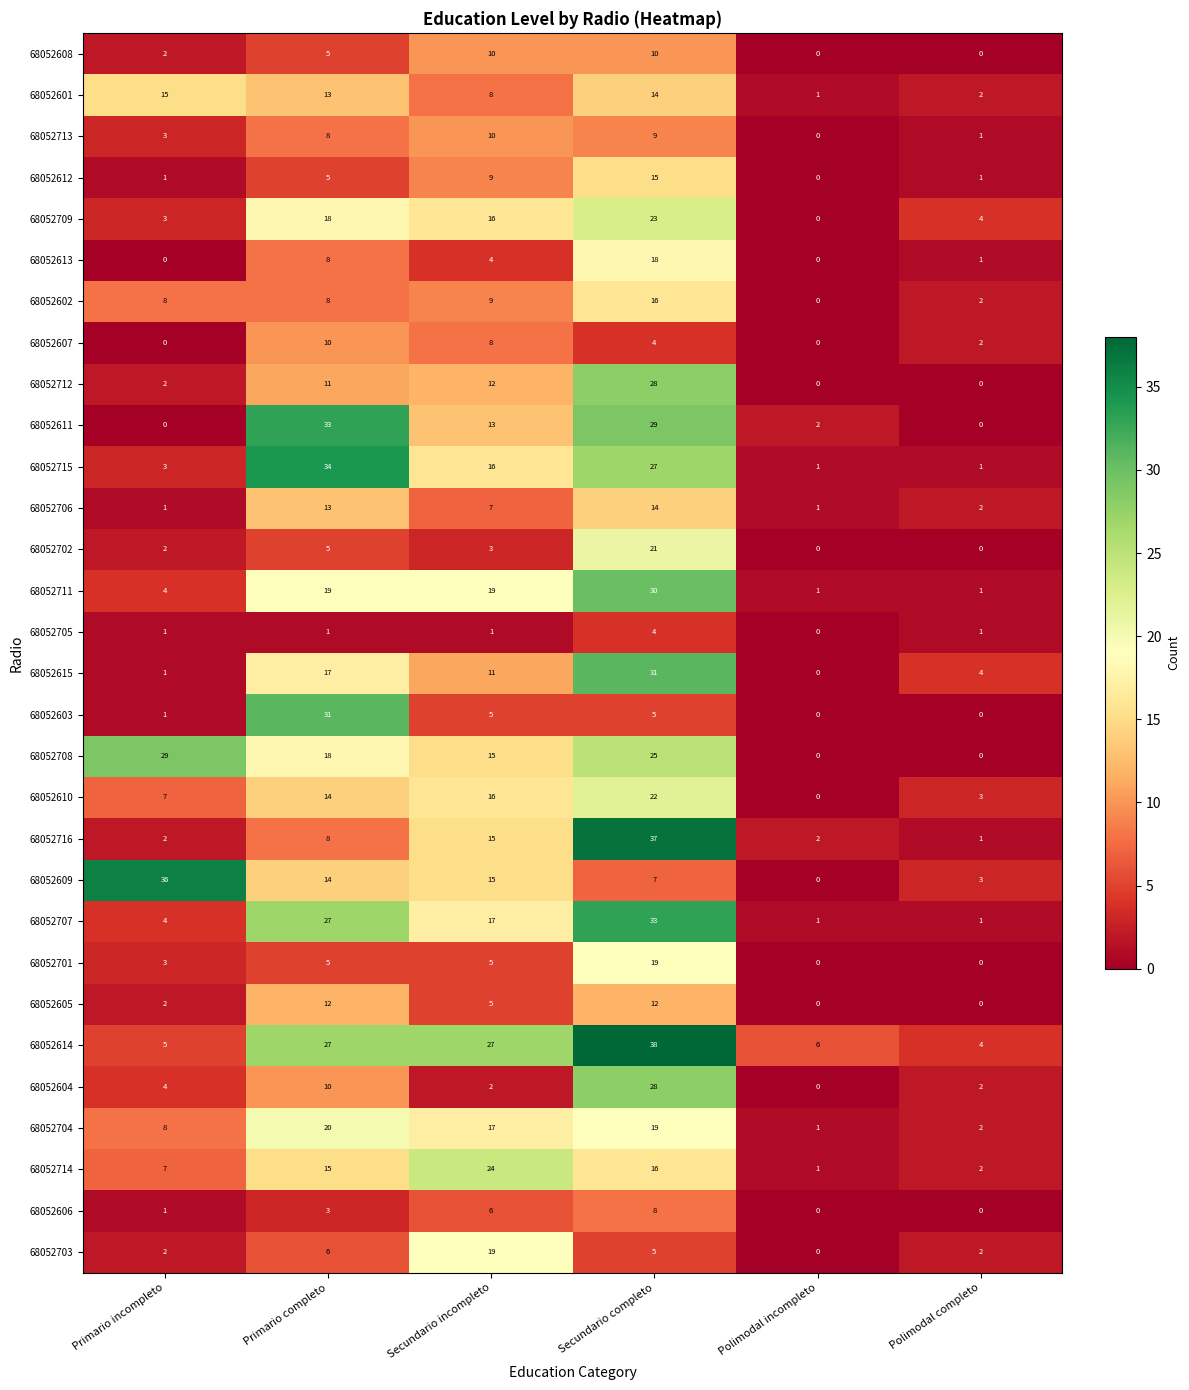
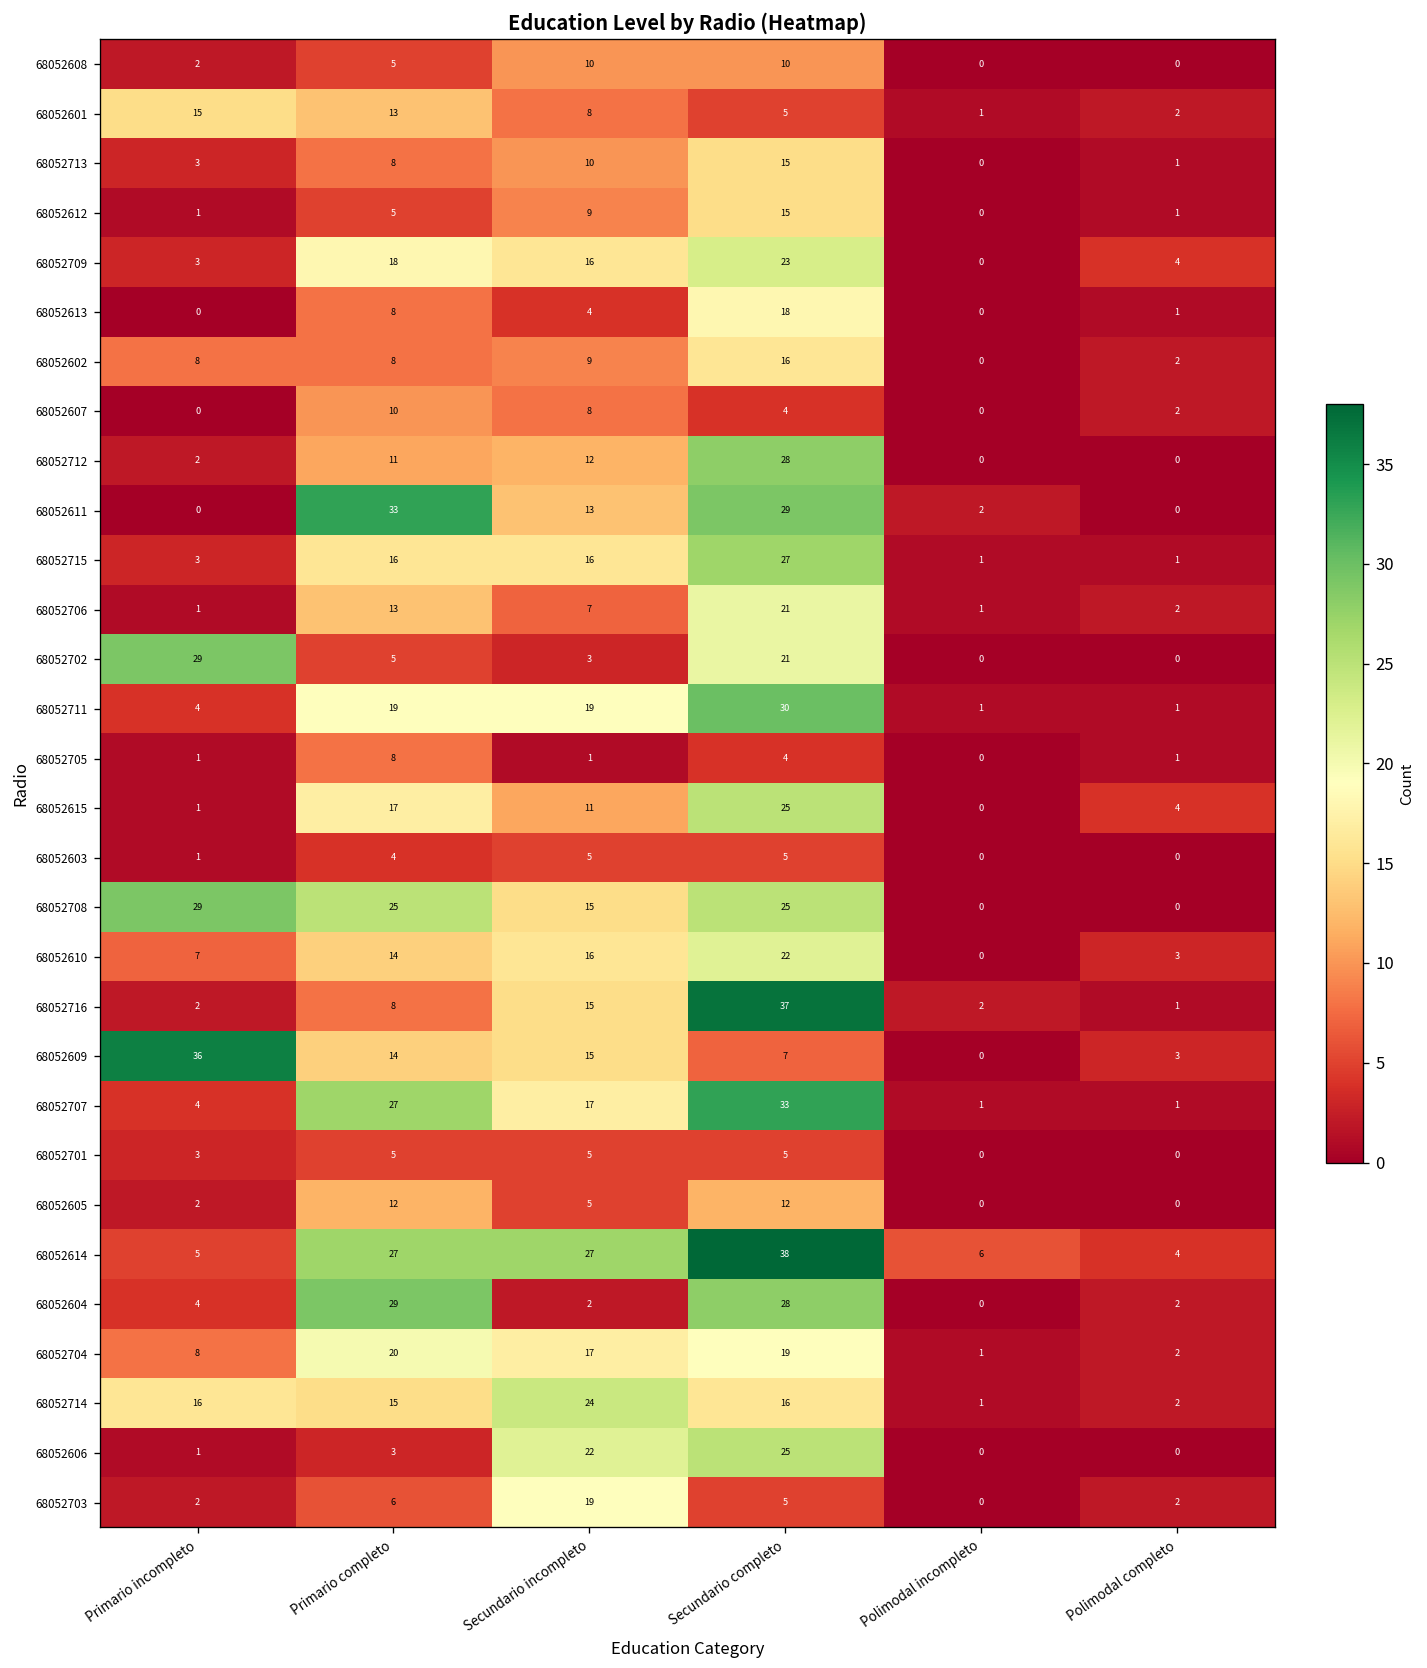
68052601, Secundario completo: 14 -> 5
68052713, Secundario completo: 9 -> 15
68052715, Primario completo: 34 -> 16
68052706, Secundario completo: 14 -> 21
68052702, Primario incompleto: 2 -> 29
68052705, Primario completo: 1 -> 8
68052615, Secundario completo: 31 -> 25
68052603, Primario completo: 31 -> 4
68052708, Primario completo: 18 -> 25
68052701, Secundario completo: 19 -> 5
68052604, Primario completo: 10 -> 29
68052714, Primario incompleto: 7 -> 16
68052606, Secundario incompleto: 6 -> 22
68052606, Secundario completo: 8 -> 25
